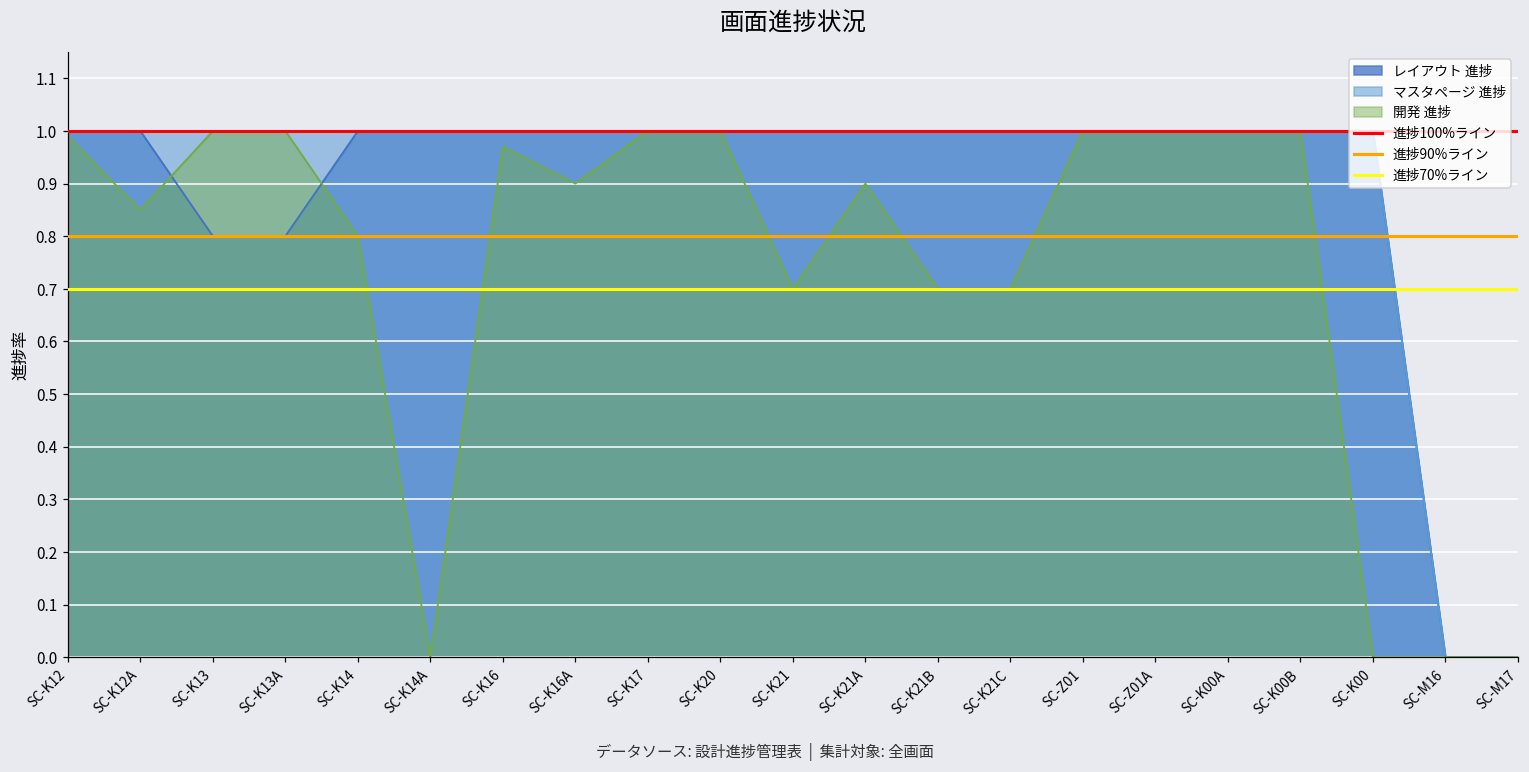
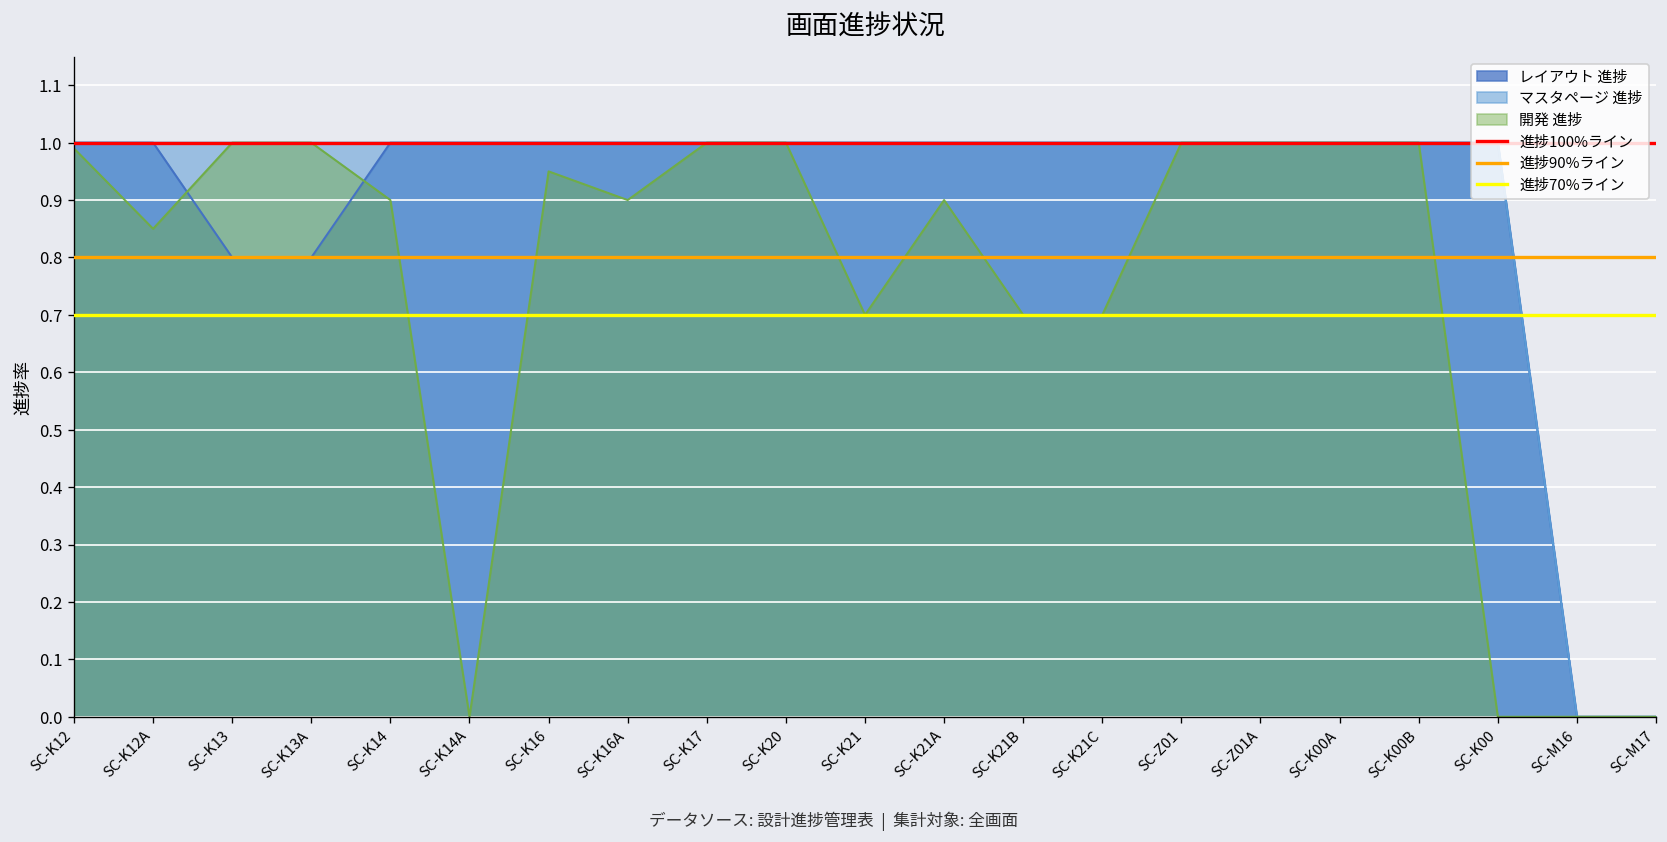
開発 進捗, SC-K14: 0.8 -> 0.9
開発 進捗, SC-K16: 0.97 -> 0.95
